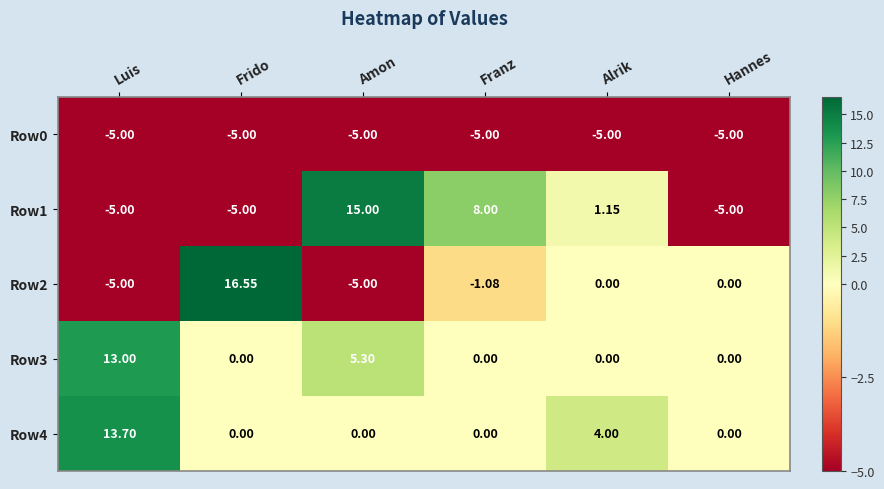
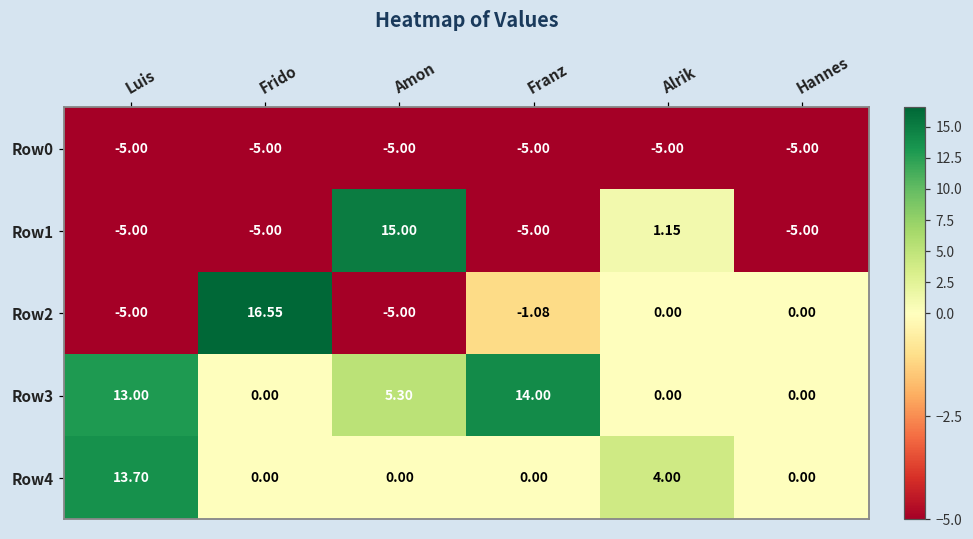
Row1, Franz: 8.00 -> -5.00
Row3, Franz: 0.00 -> 14.00
